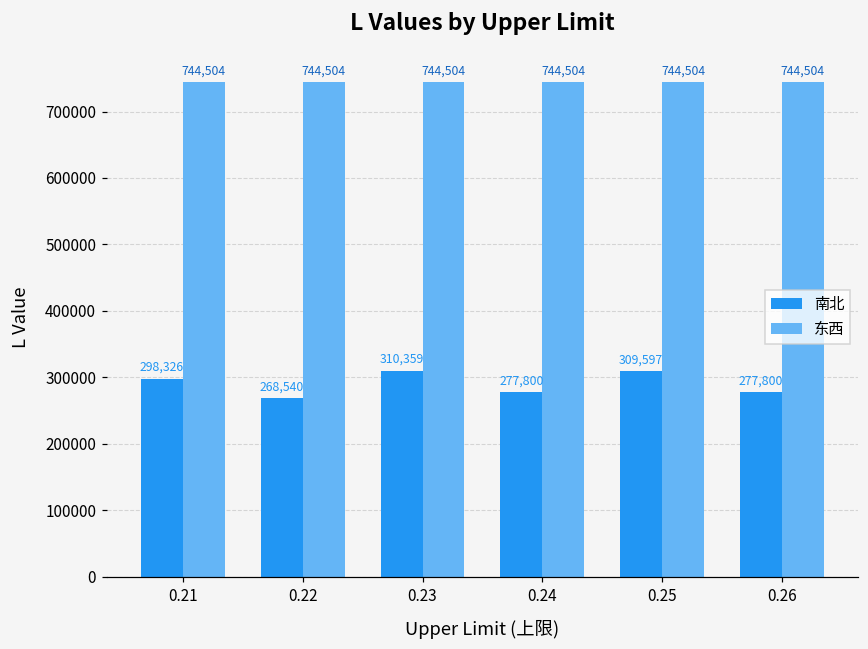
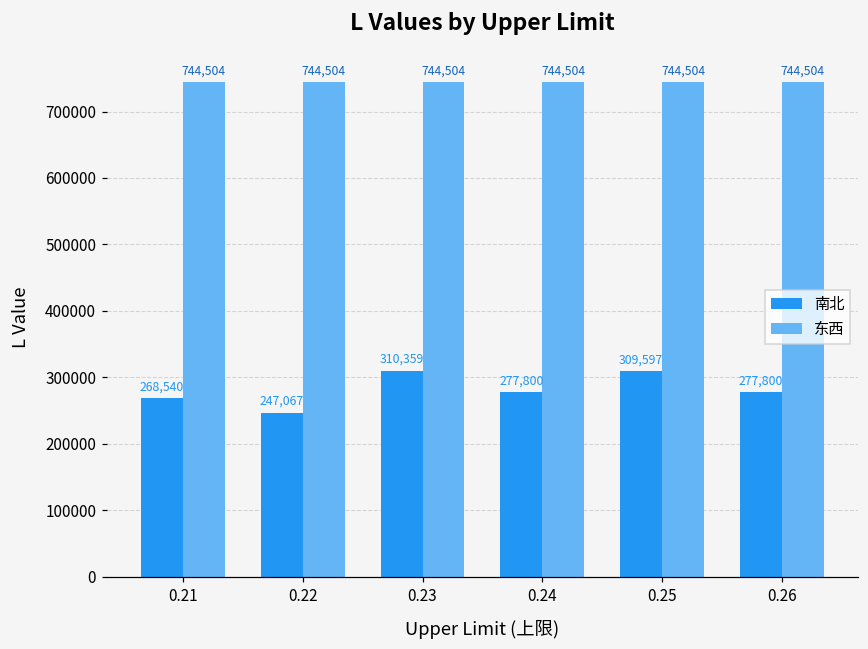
南北, 0.21: 298,326 -> 268,540
南北, 0.22: 268,540 -> 247,067
